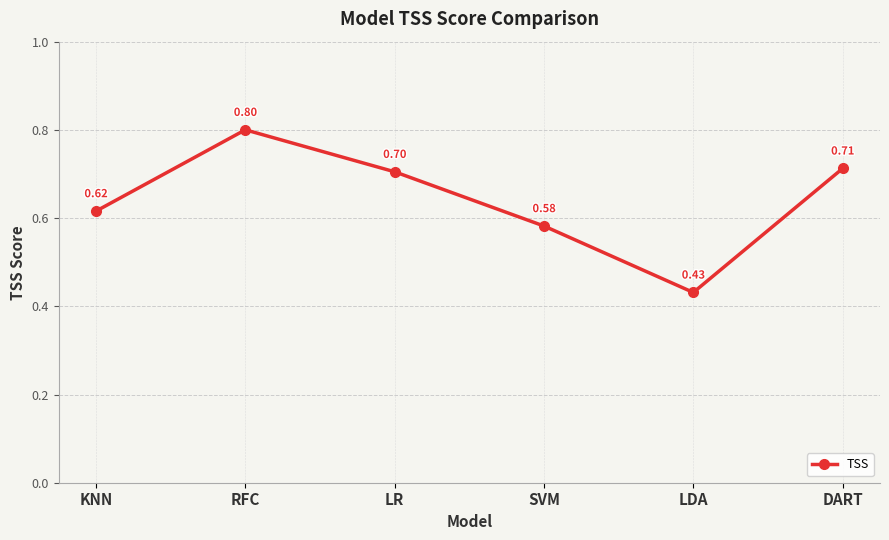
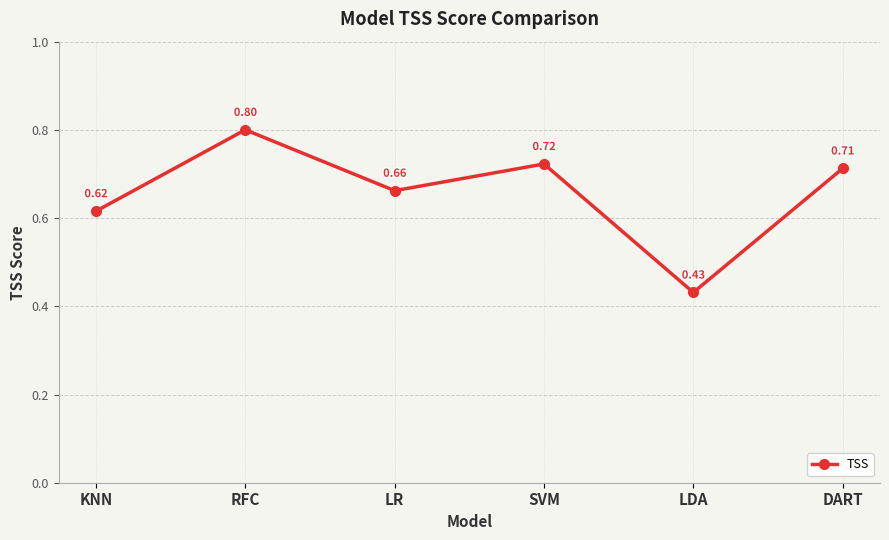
LR: 0.70 -> 0.66
SVM: 0.58 -> 0.72
